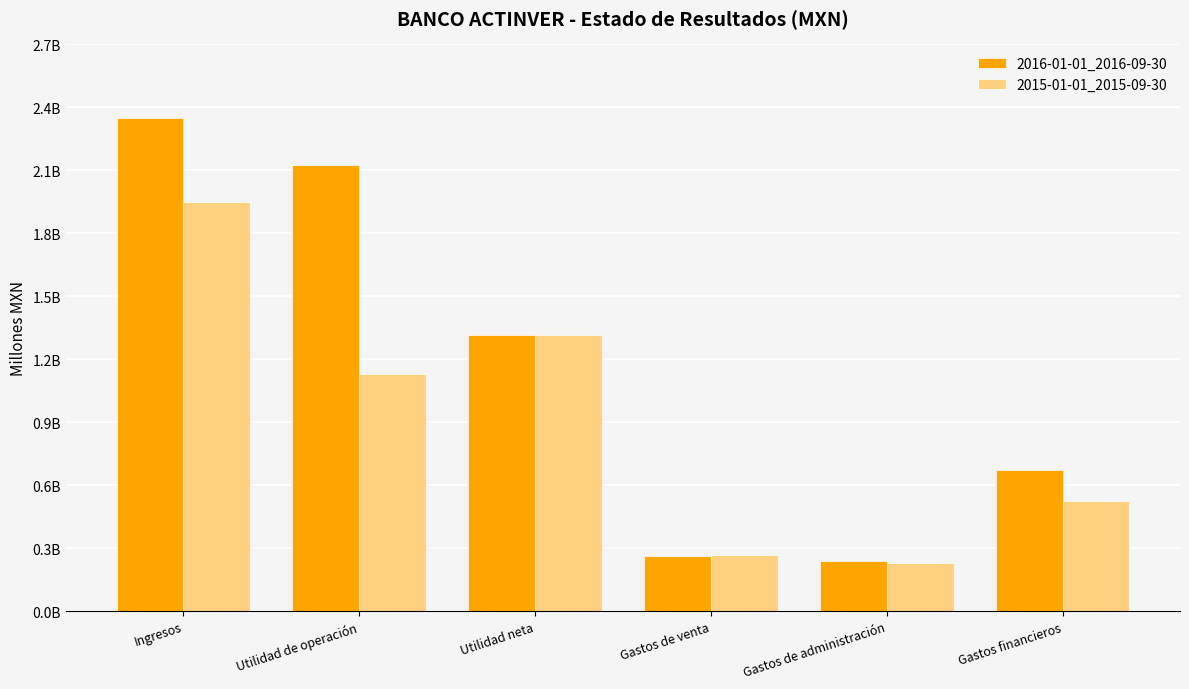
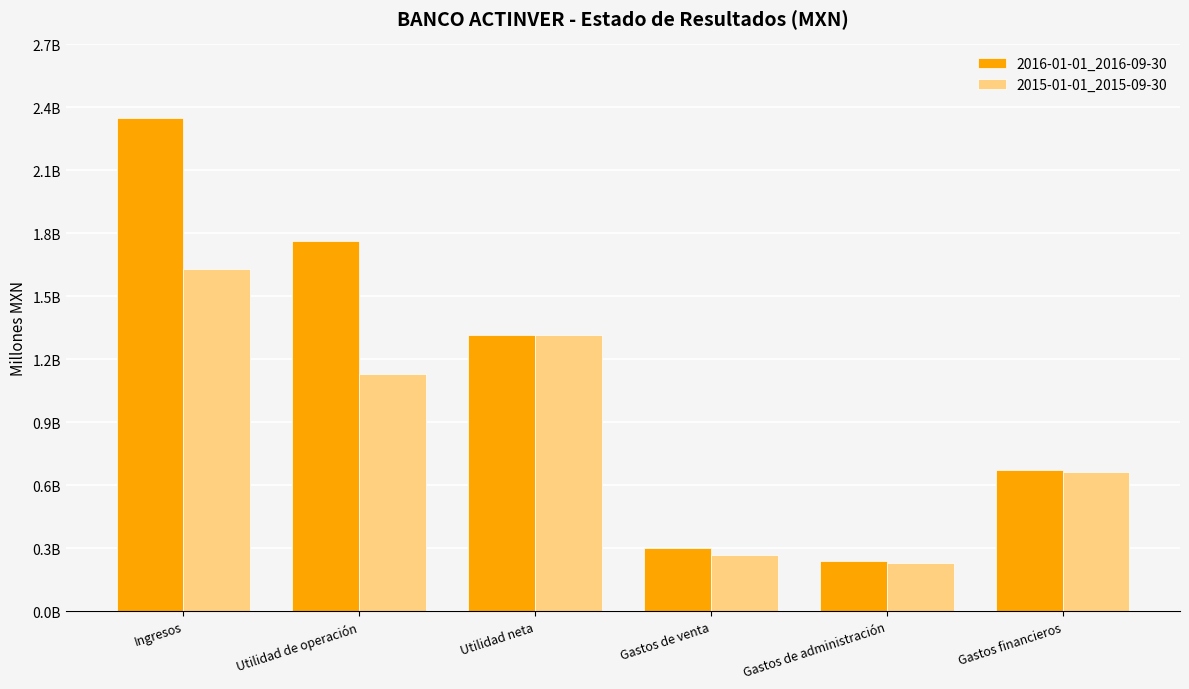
2015-01-01_2015-09-30, Ingresos: 1950000000 -> 1630000000
2016-01-01_2016-09-30, Utilidad de operación: 2130000000 -> 1760000000
2016-01-01_2016-09-30, Gastos de venta: 260000000 -> 300000000
2015-01-01_2015-09-30, Gastos financieros: 520000000 -> 660000000
